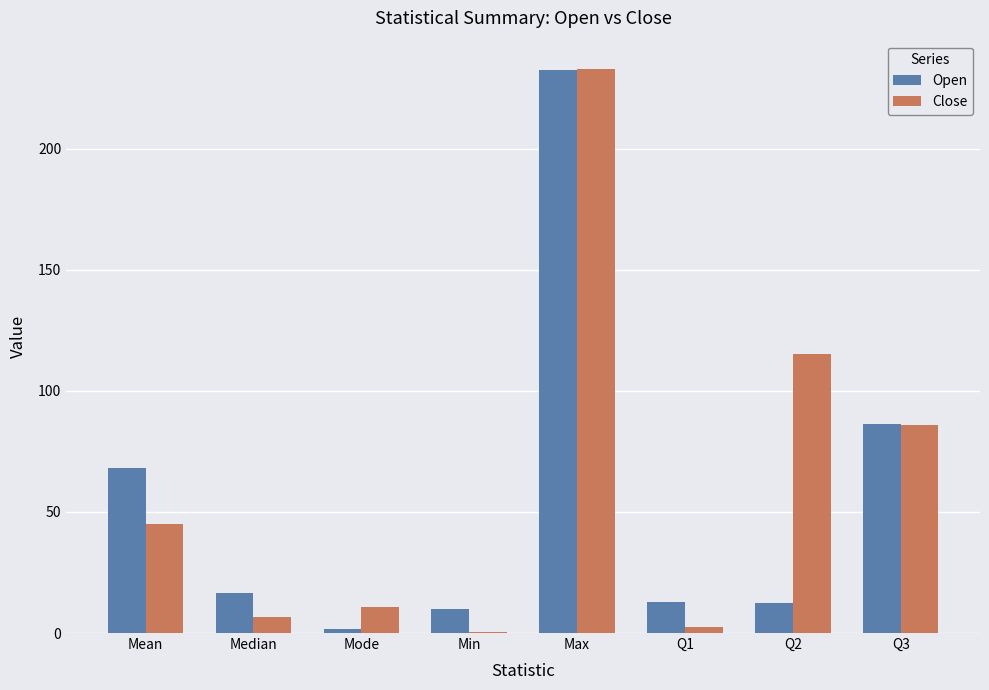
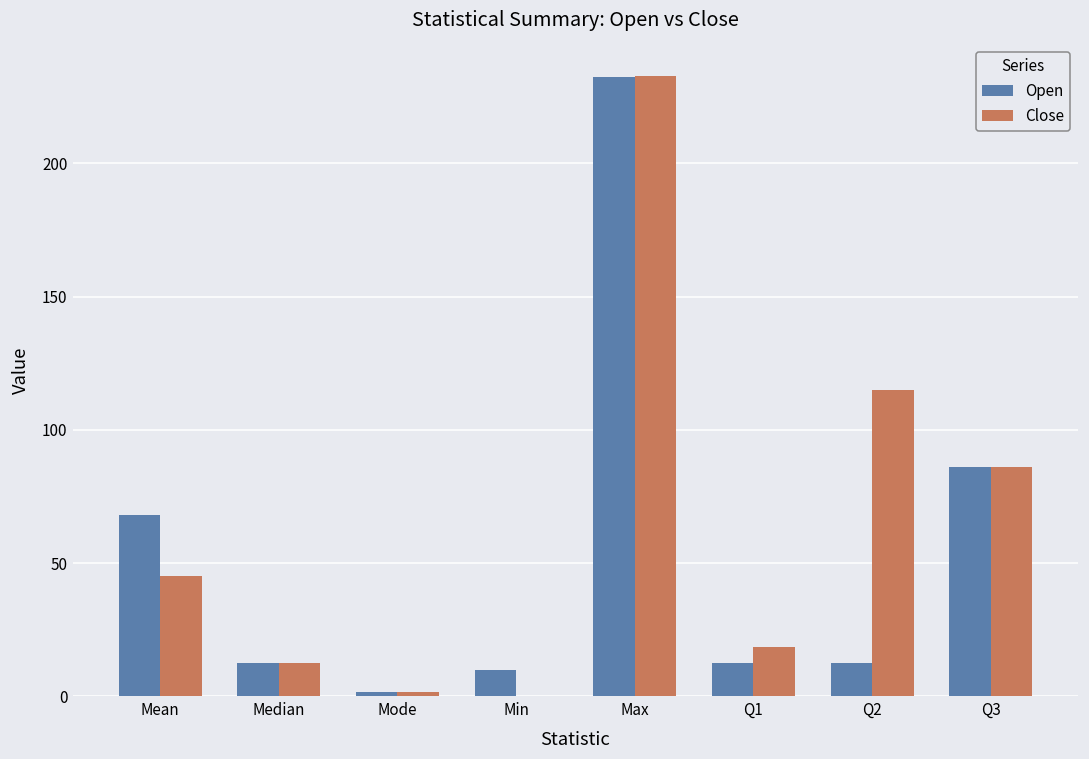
Open, Median: 17 -> 12
Close, Median: 7 -> 12
Close, Mode: 11 -> 2
Close, Q1: 2 -> 19
